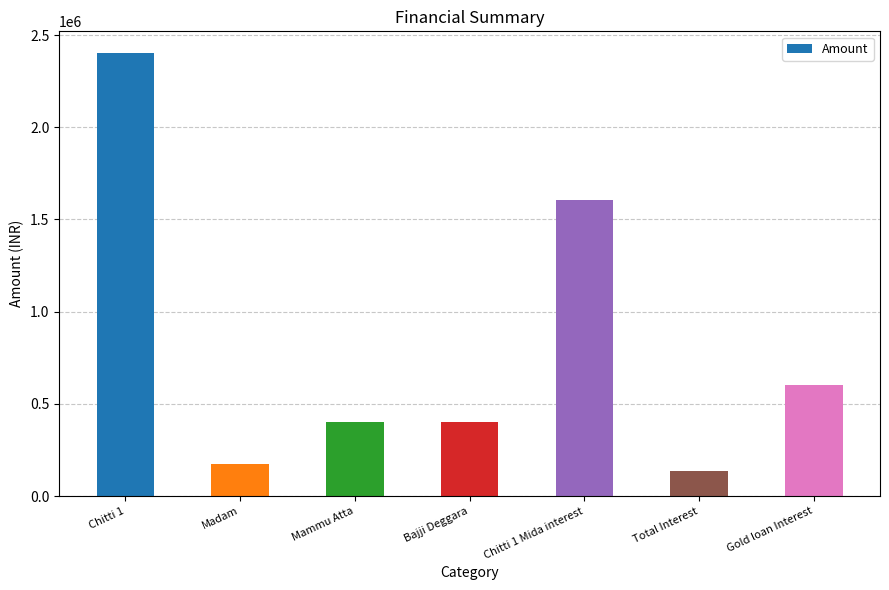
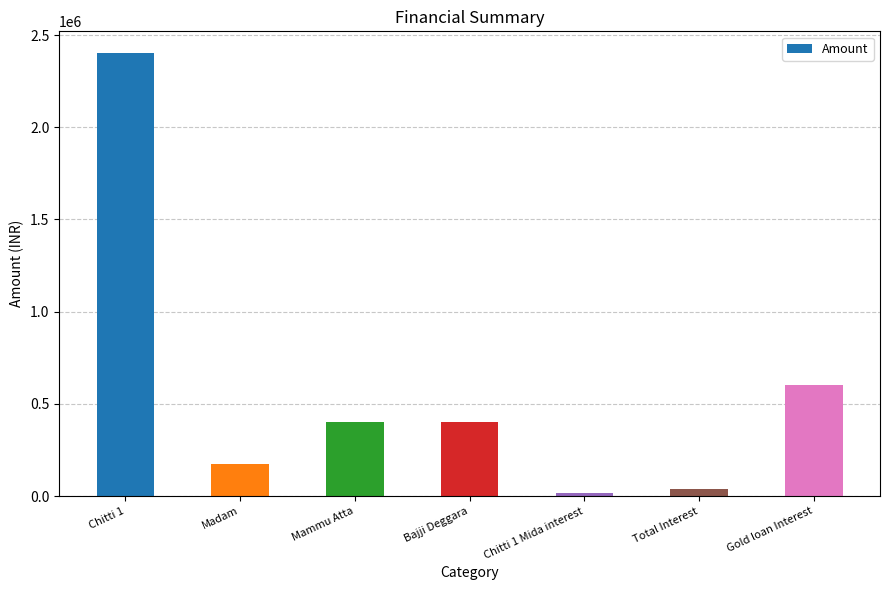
Chitti 1 Mida interest: 1600000 -> 20000
Total Interest: 130000 -> 40000
